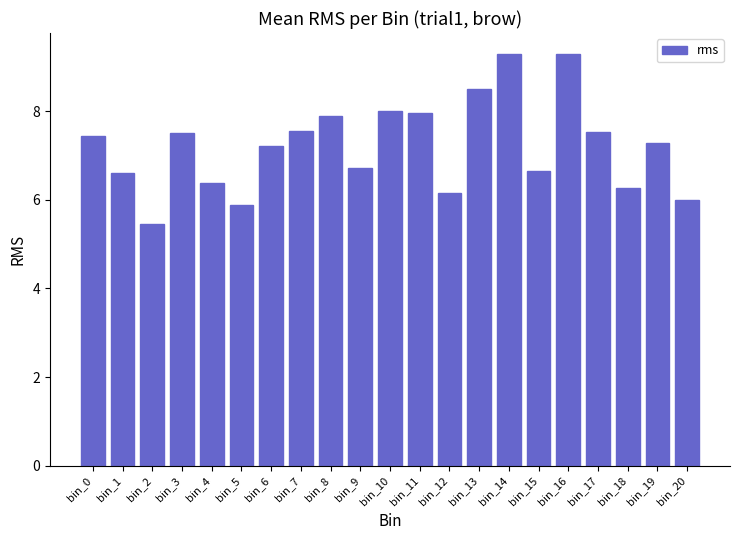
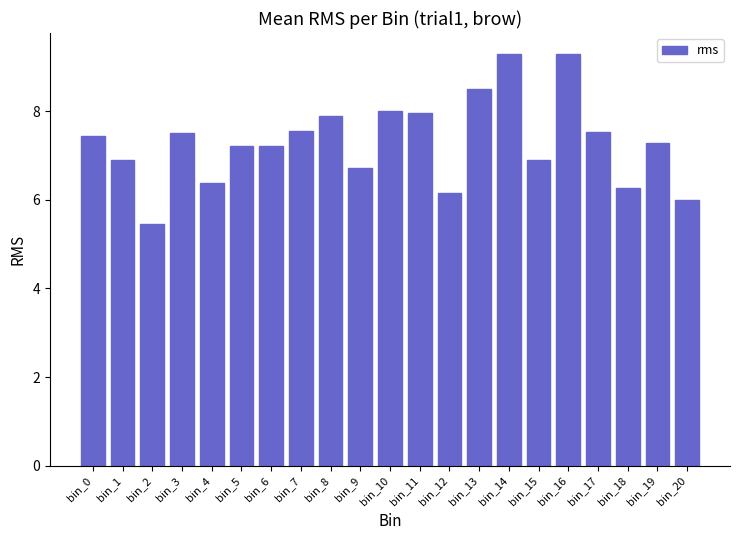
bin_1: 6.6 -> 6.9
bin_5: 5.9 -> 7.2
bin_15: 6.7 -> 6.9
